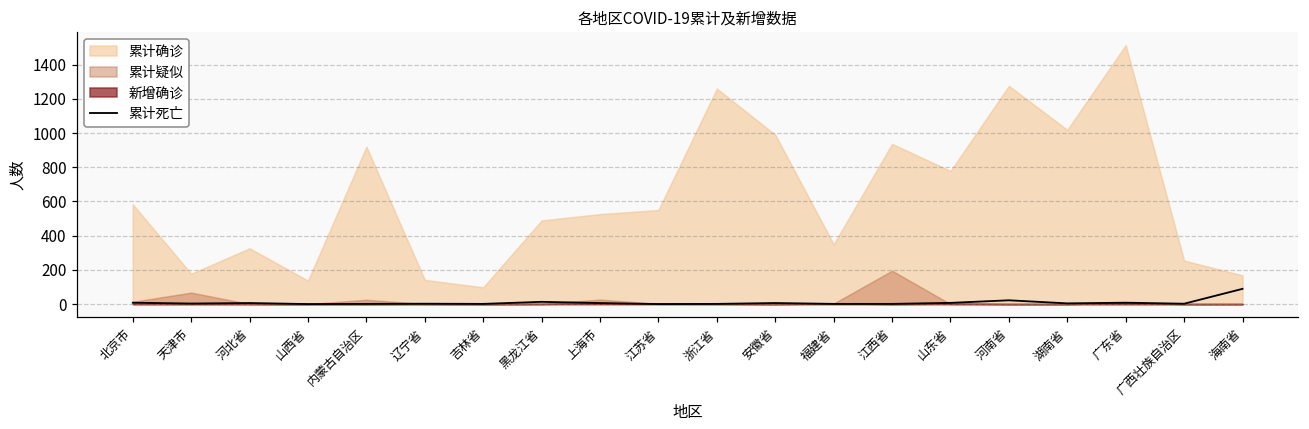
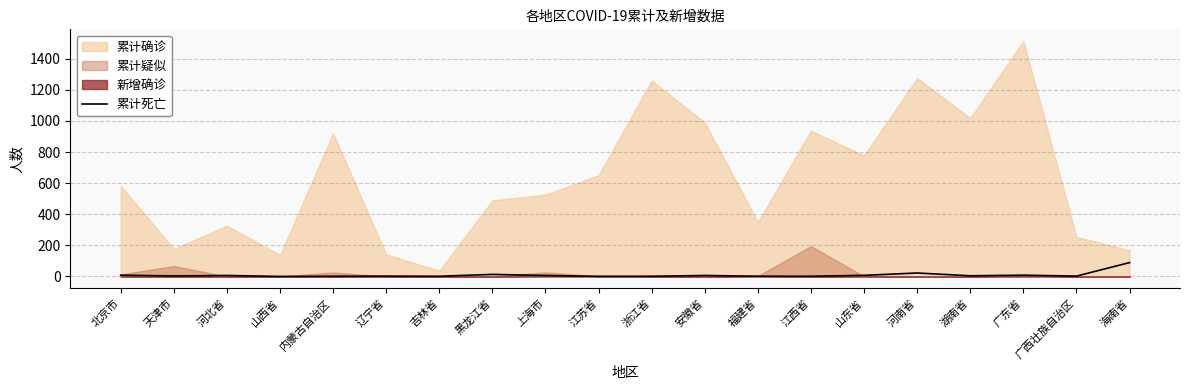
累计确诊, 吉林省: 100 -> 40
累计确诊, 江苏省: 550 -> 650
